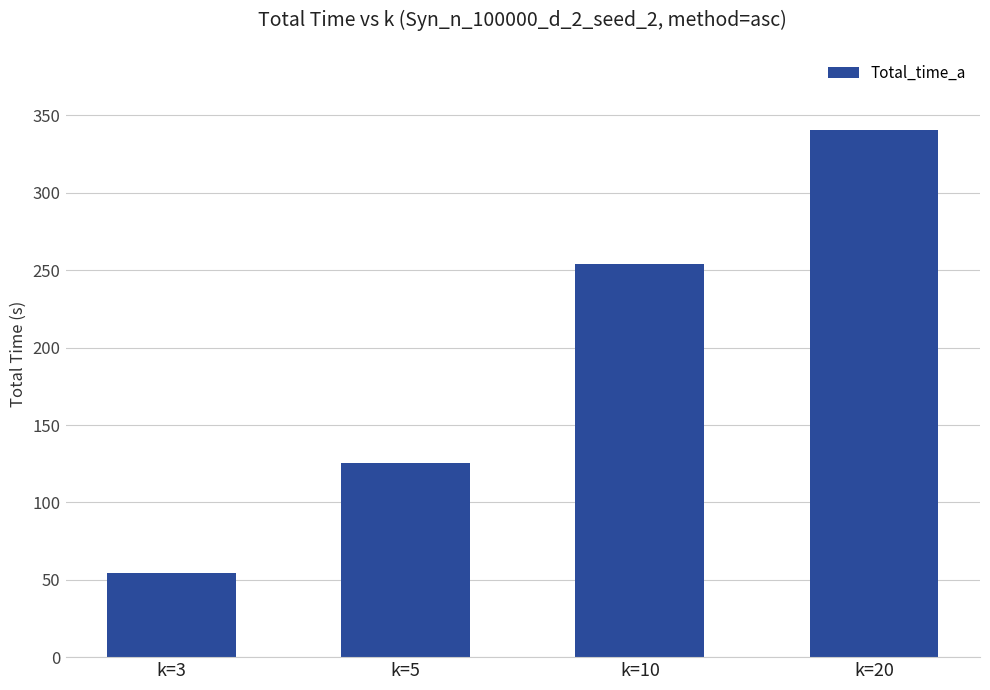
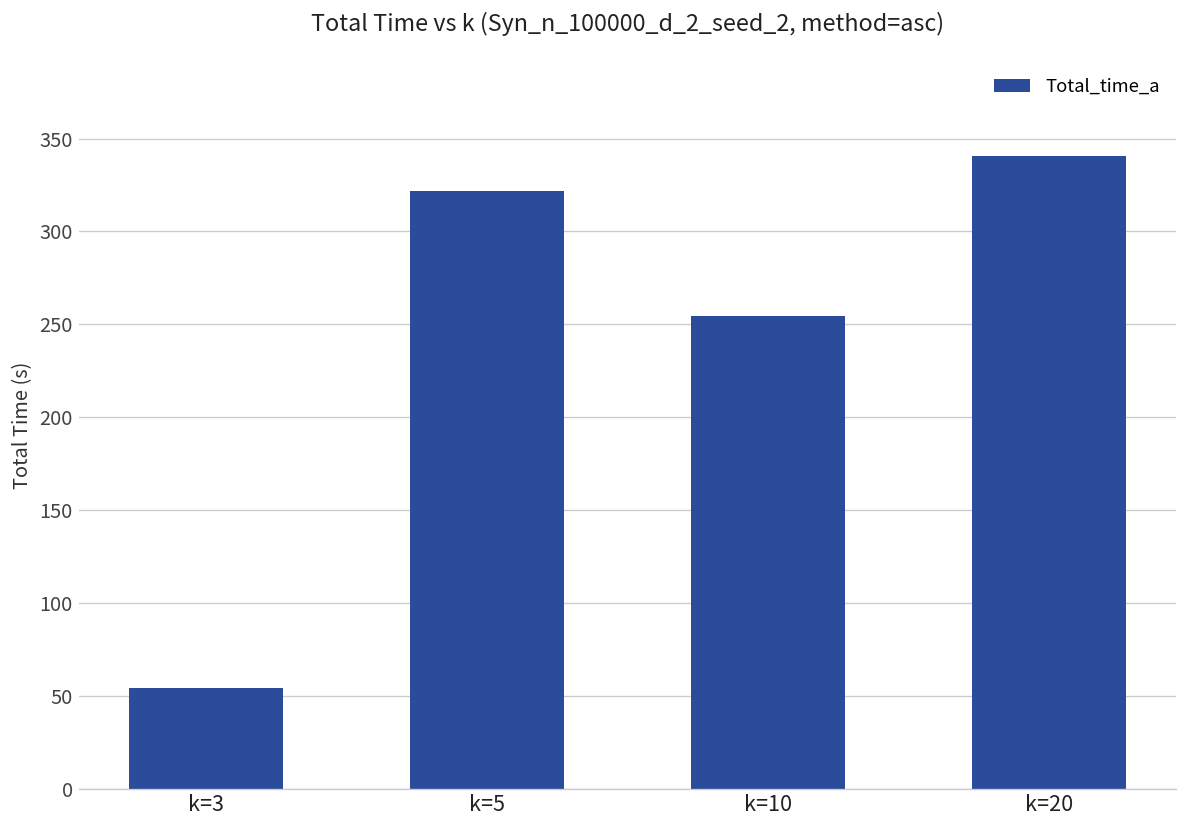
k=5: 125 -> 322
